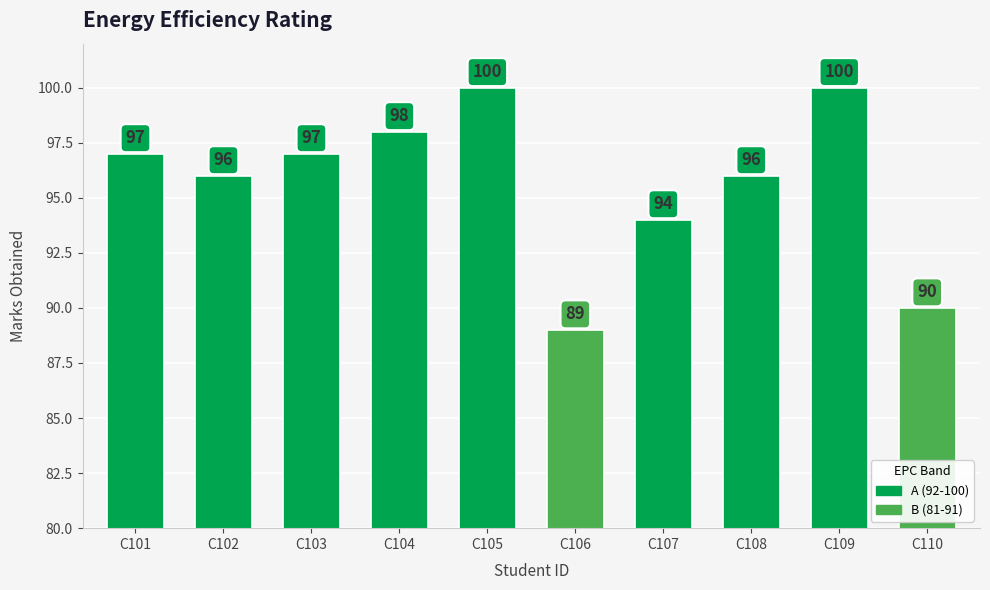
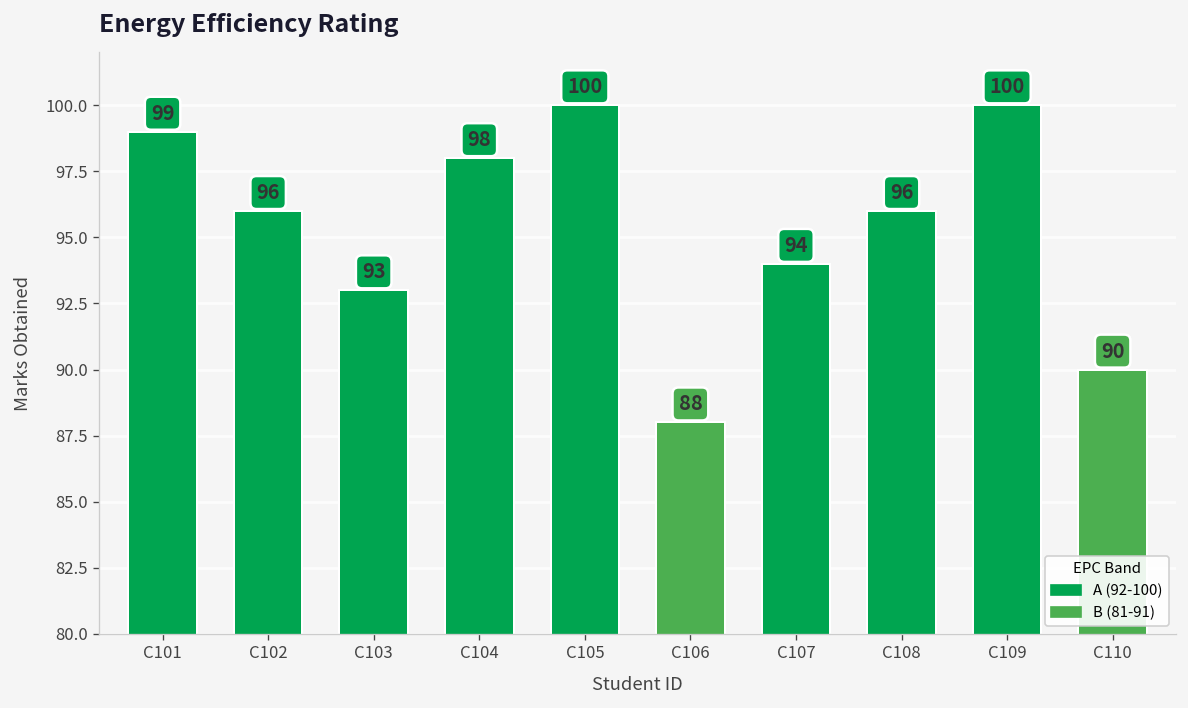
C101: 97 -> 99
C103: 97 -> 93
C106: 89 -> 88
